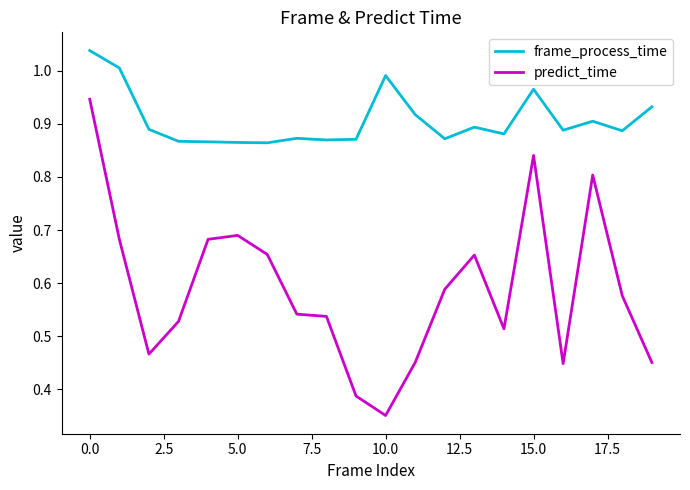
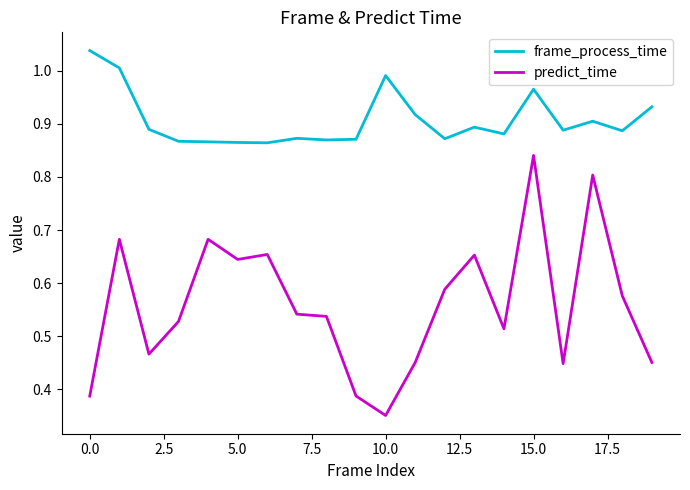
predict_time, 0.0: 0.95 -> 0.39
predict_time, 5.0: 0.69 -> 0.64
